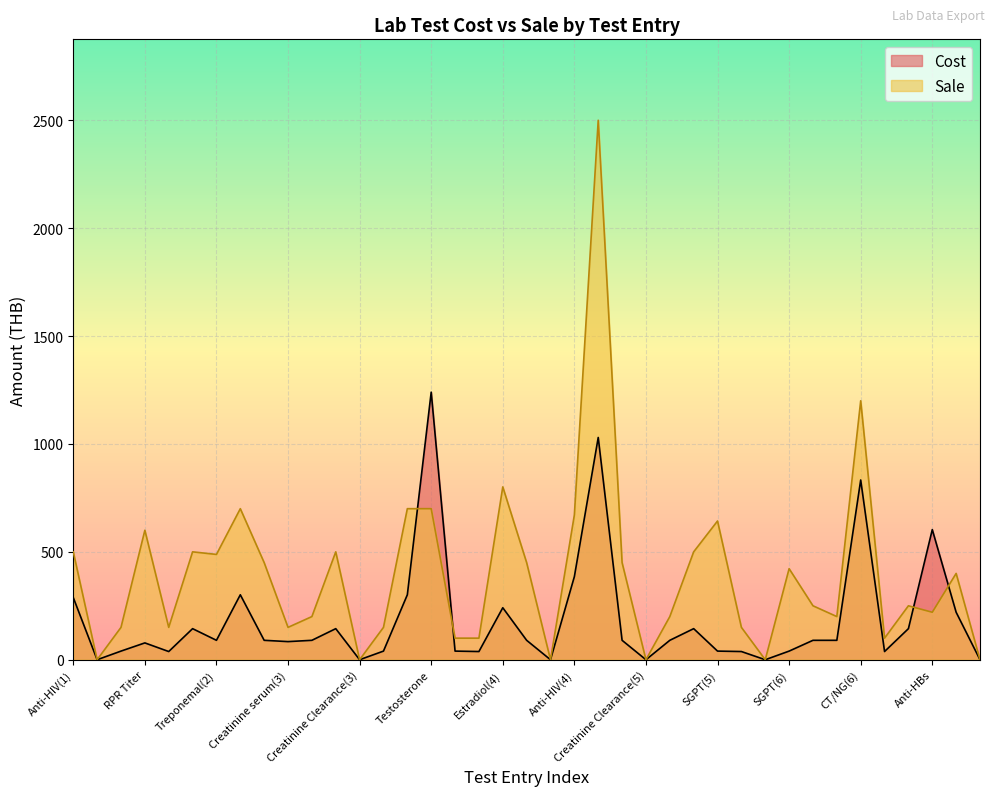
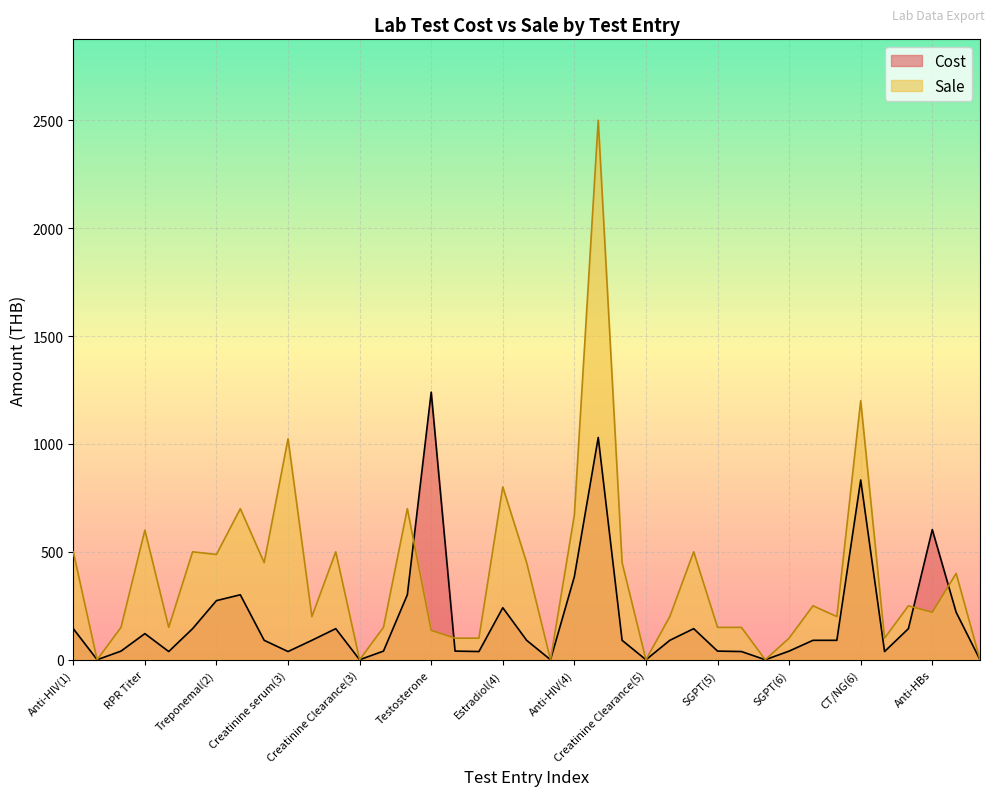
Cost, Anti-HIV(1): 290 -> 140
Cost, RPR Titer: 80 -> 120
Cost, Treponemal(2): 90 -> 270
Cost, Creatinine serum(3): 80 -> 40
Sale, Creatinine serum(3): 150 -> 1020
Sale, Testosterone: 700 -> 140
Sale, SGPT(5): 640 -> 150
Sale, SGPT(6): 420 -> 100
